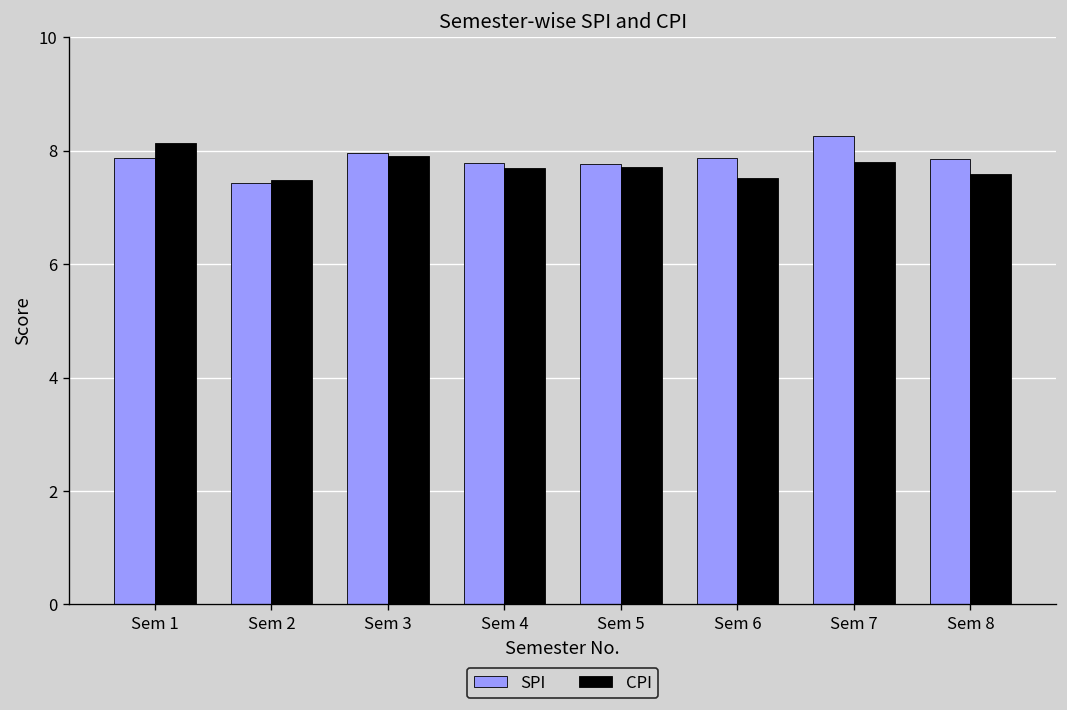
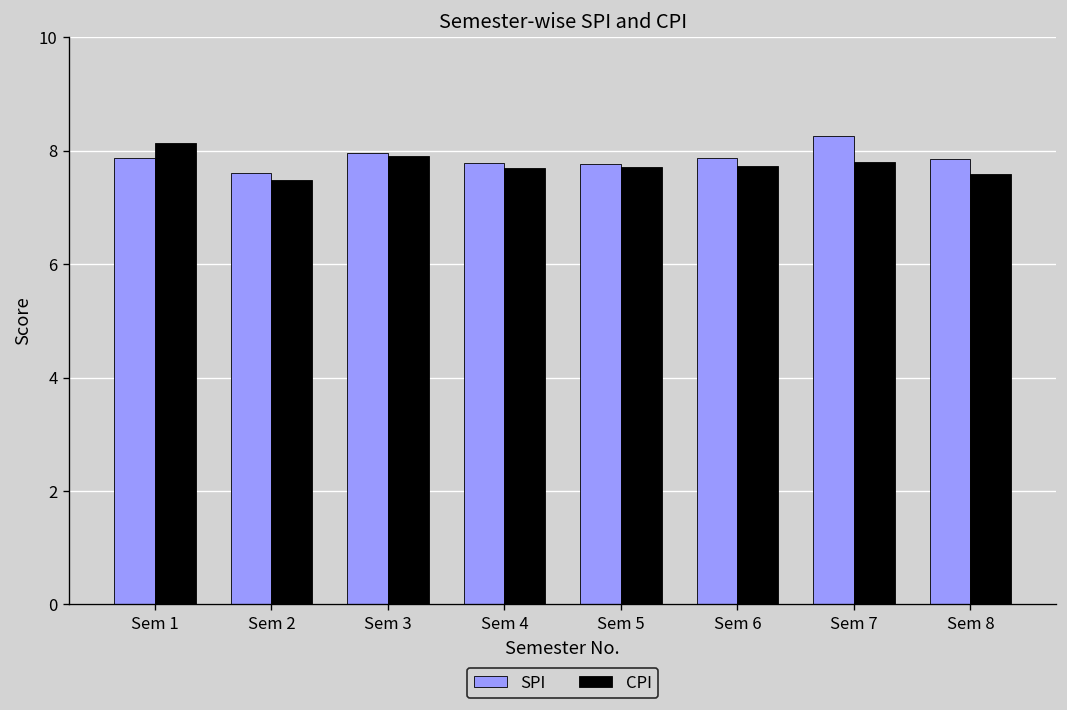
SPI, Sem 2: 7.4 -> 7.6
CPI, Sem 6: 7.5 -> 7.7
